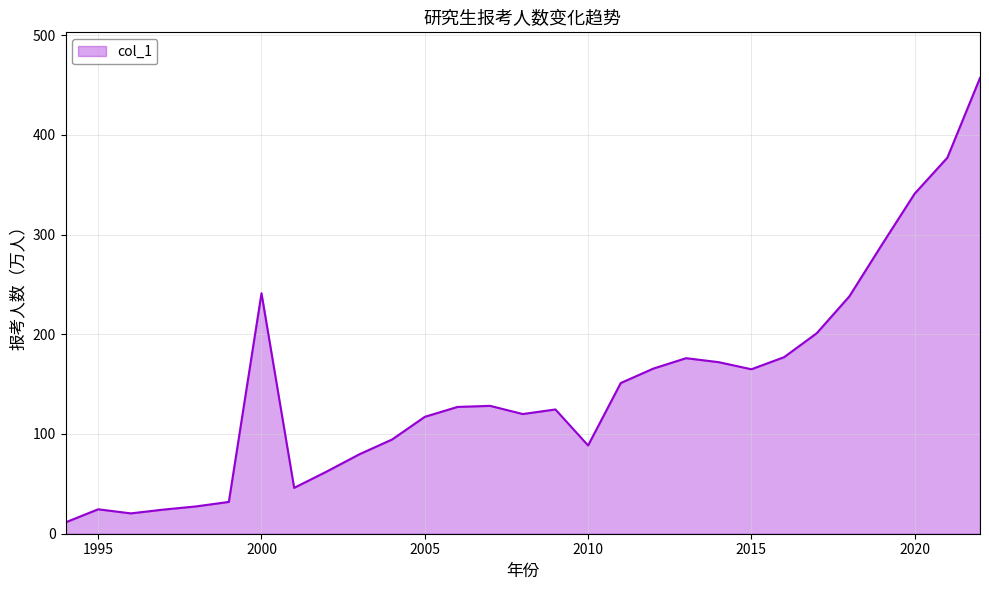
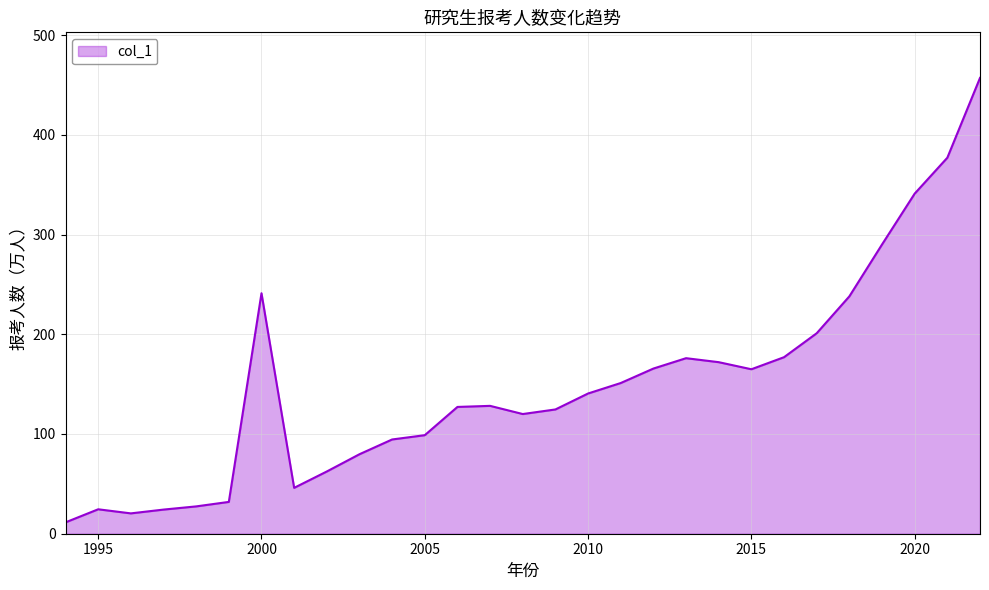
2005: 120 -> 100
2010: 90 -> 140
